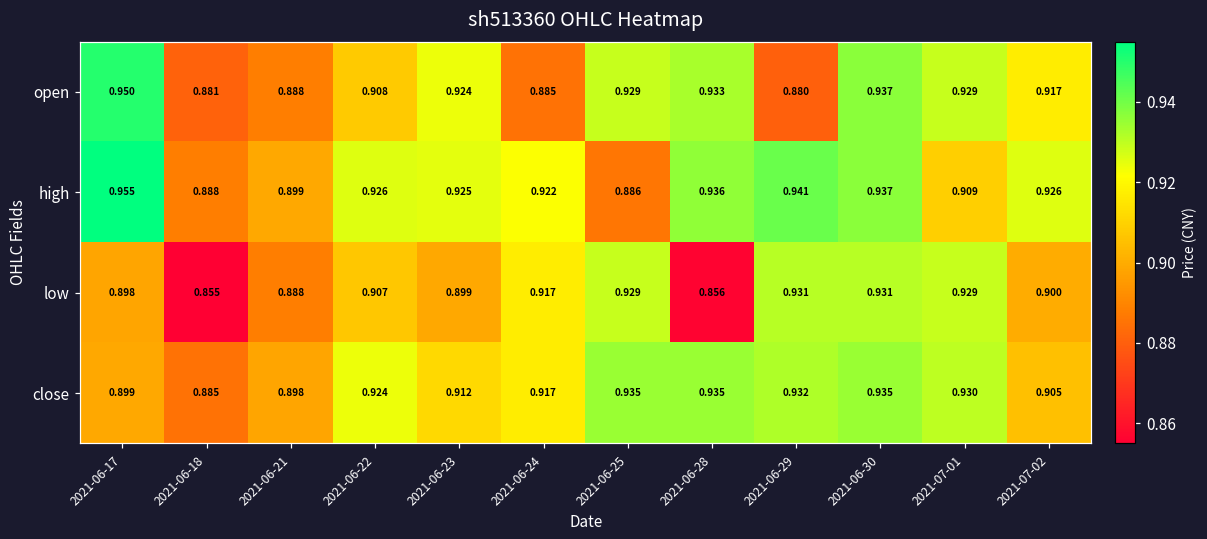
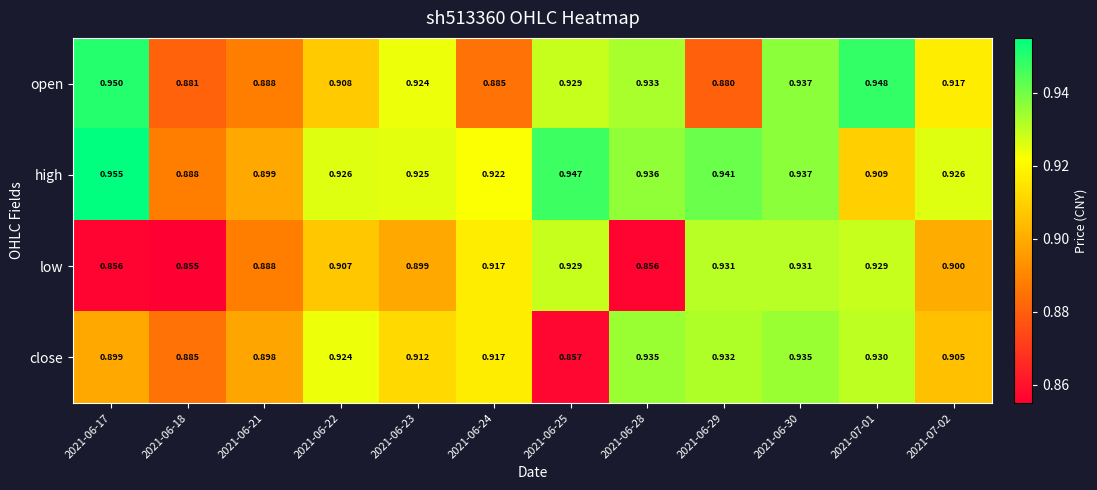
open, 2021-07-01: 0.929 -> 0.948
high, 2021-06-25: 0.886 -> 0.947
low, 2021-06-17: 0.898 -> 0.856
close, 2021-06-25: 0.935 -> 0.857
